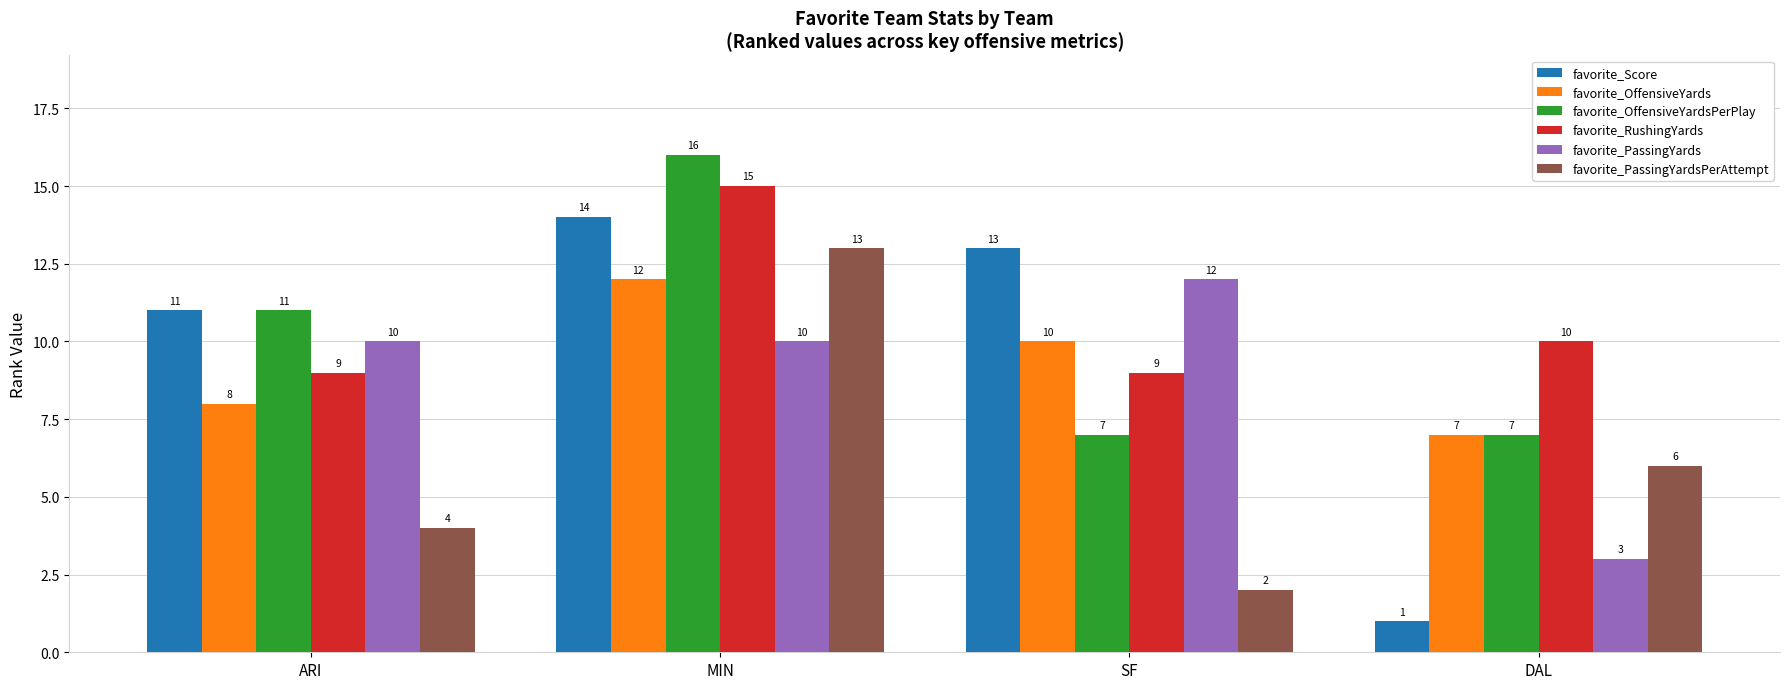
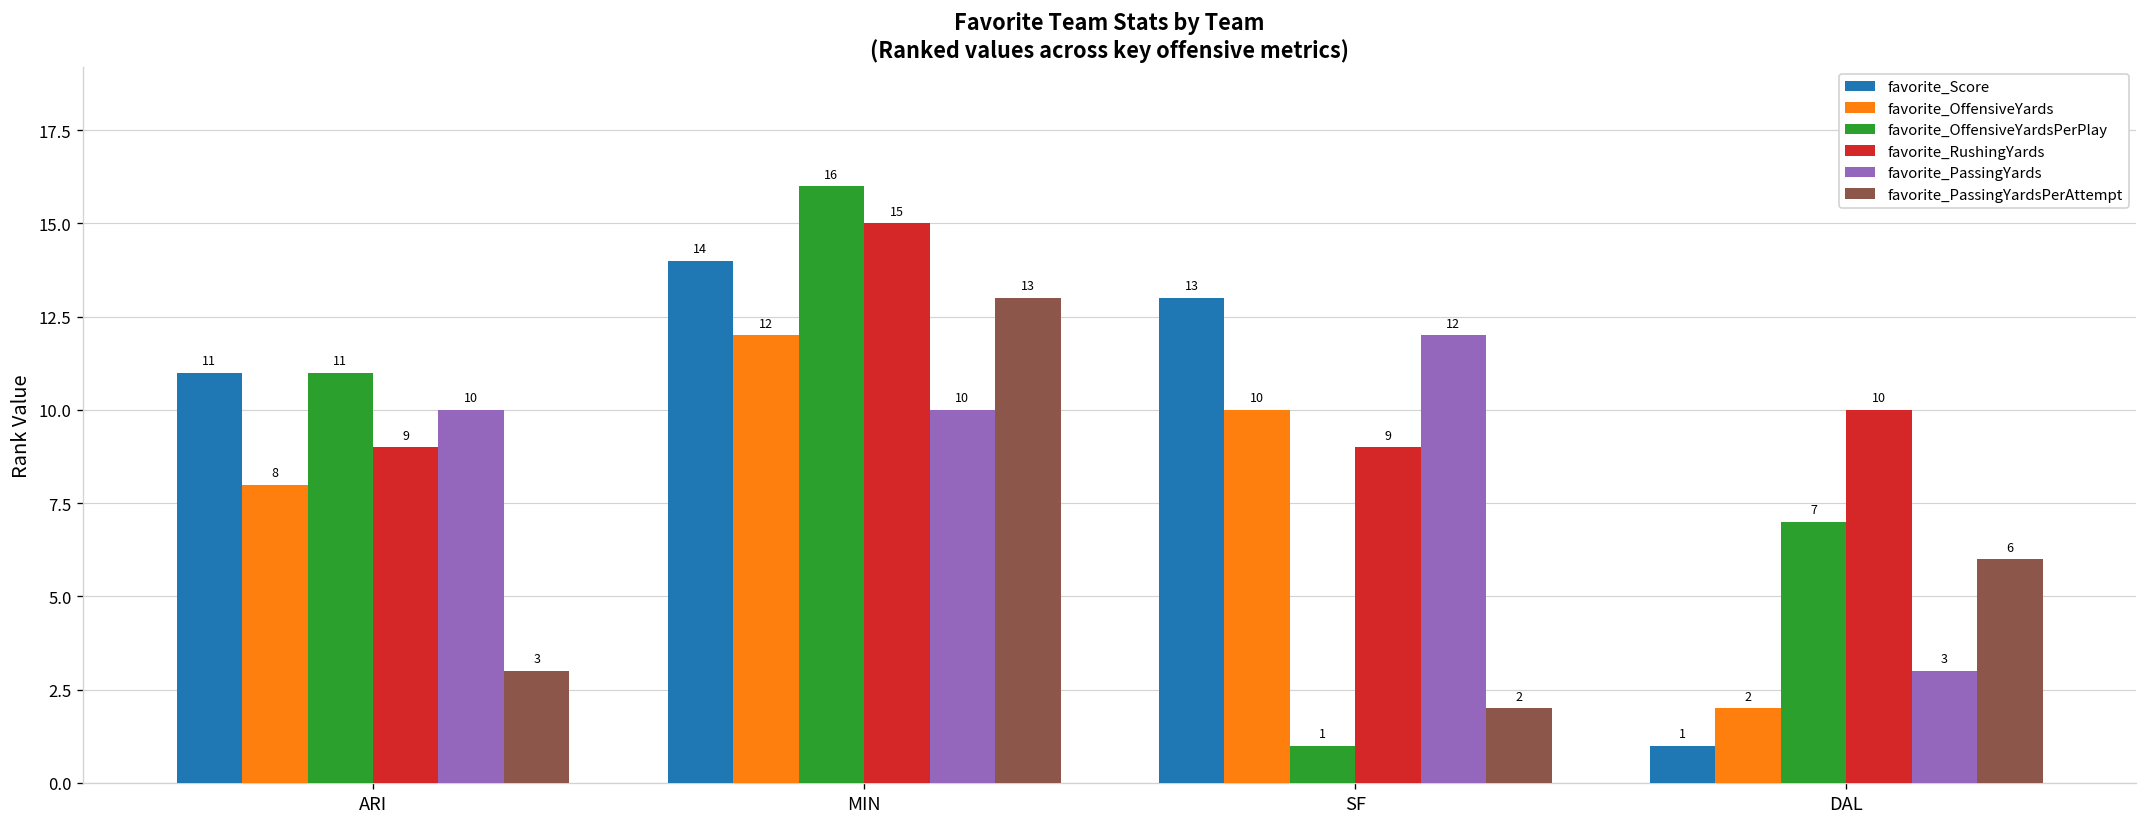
favorite_PassingYardsPerAttempt, ARI: 4 -> 3
favorite_OffensiveYardsPerPlay, SF: 7 -> 1
favorite_OffensiveYards, DAL: 7 -> 2
